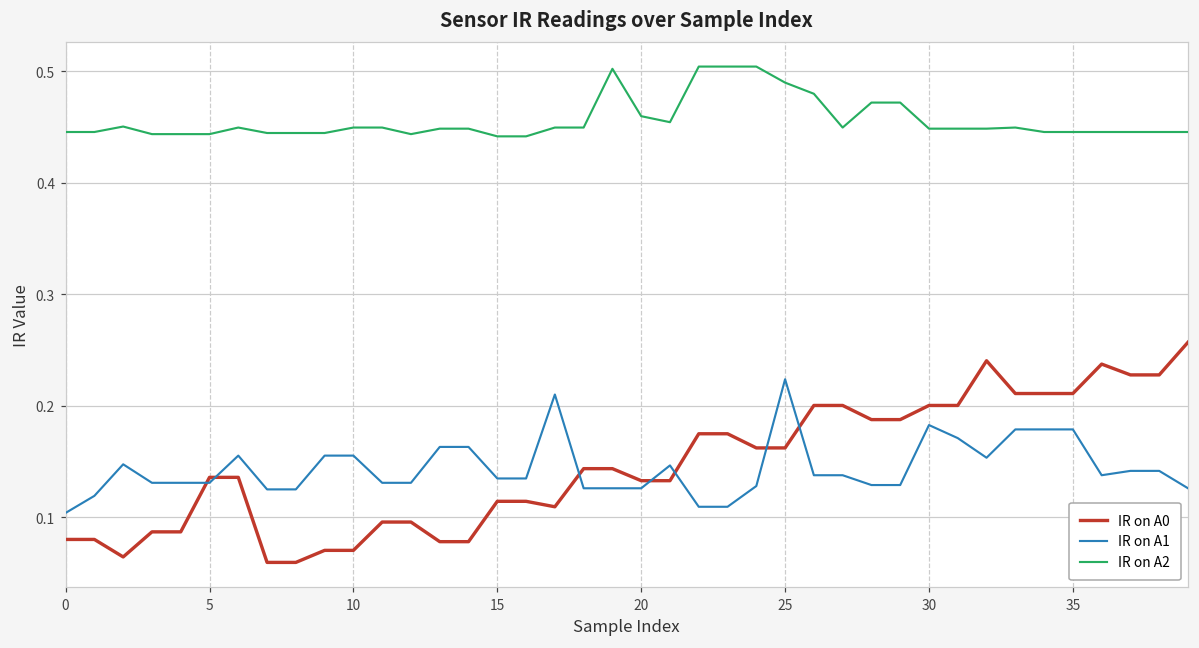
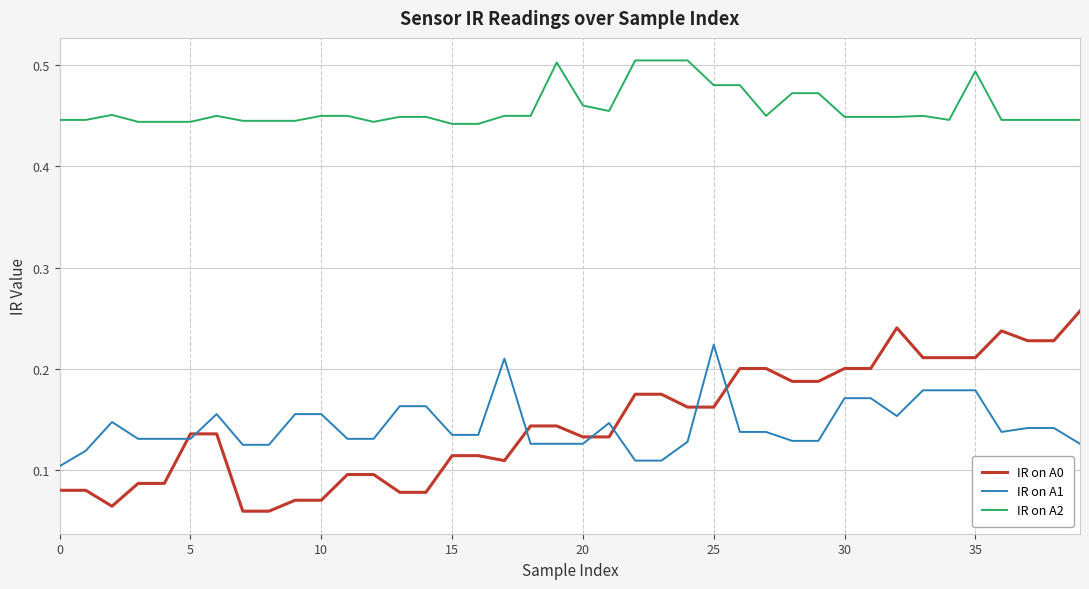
IR on A2, 25: 0.49 -> 0.48
IR on A1, 30: 0.183 -> 0.171
IR on A2, 35: 0.446 -> 0.494
